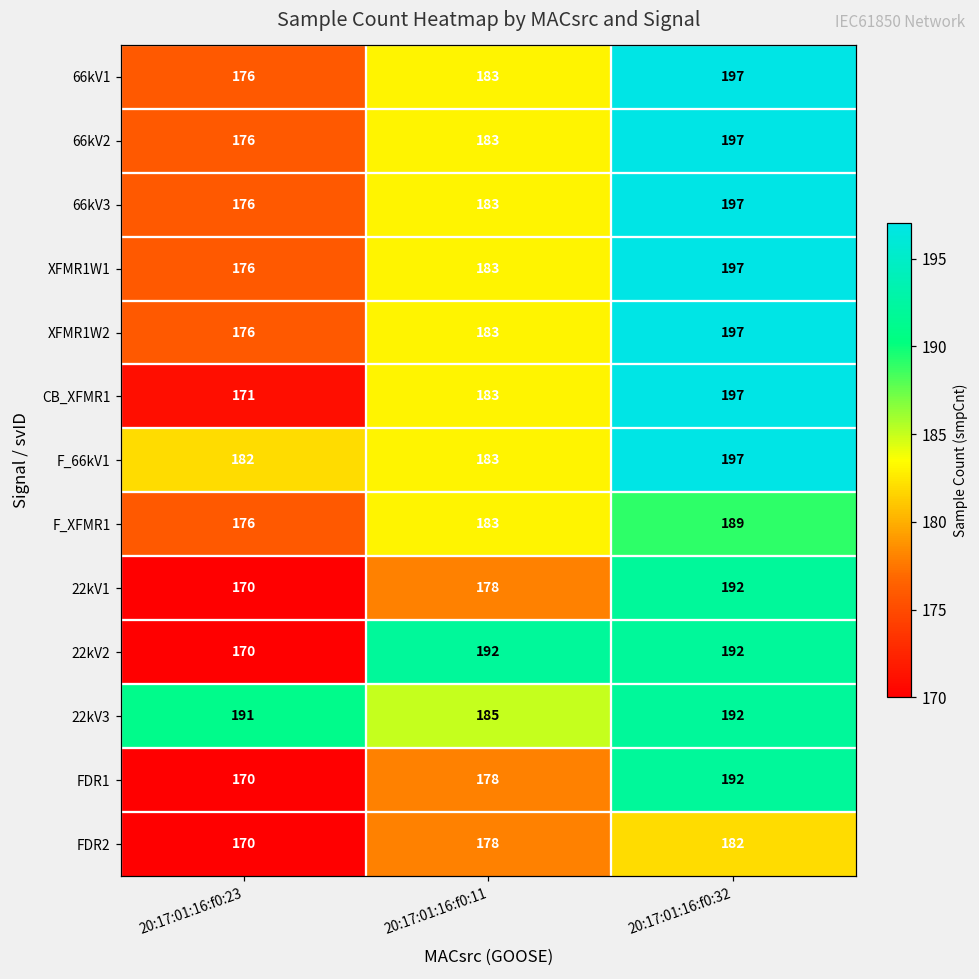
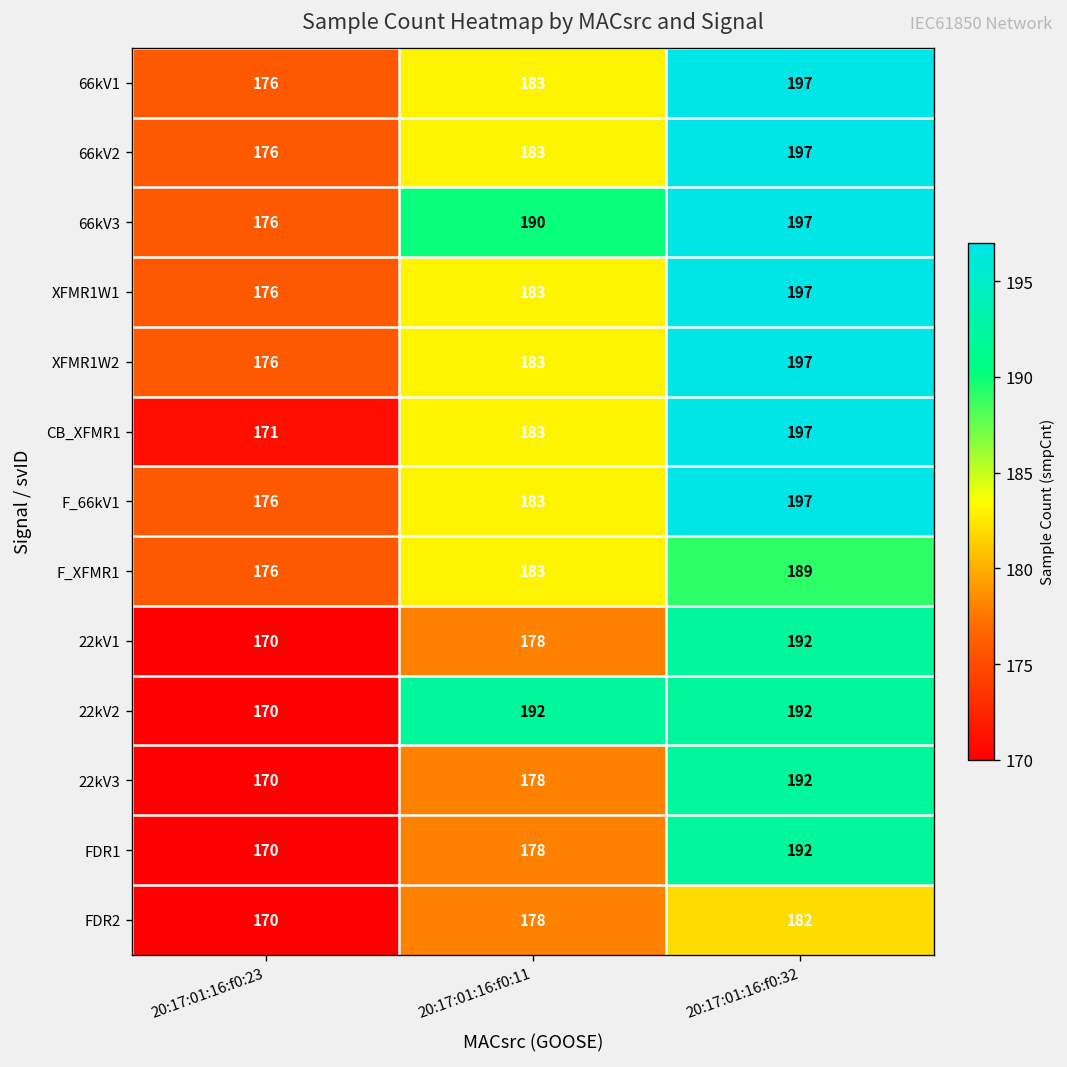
66kV3, 20:17:01:16:f0:11: 183 -> 190
F_66kV1, 20:17:01:16:f0:23: 182 -> 176
22kV3, 20:17:01:16:f0:23: 191 -> 170
22kV3, 20:17:01:16:f0:11: 185 -> 178
